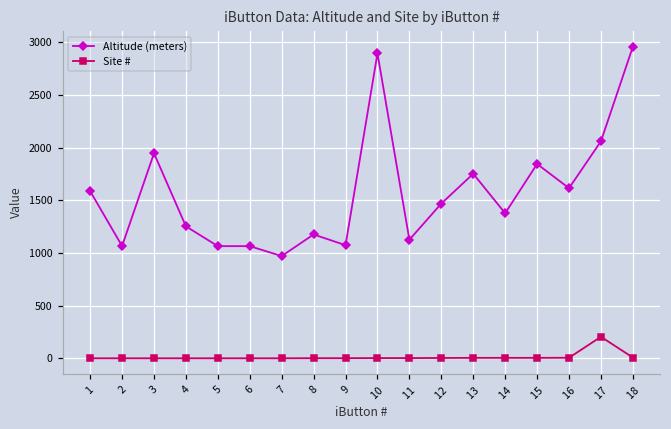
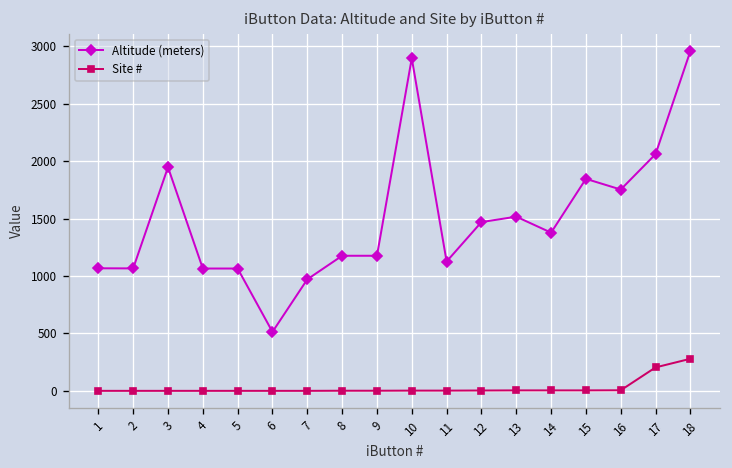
Altitude (meters), 1: 1600 -> 1100
Altitude (meters), 4: 1300 -> 1100
Altitude (meters), 6: 1100 -> 500
Altitude (meters), 9: 1100 -> 1200
Altitude (meters), 13: 1800 -> 1500
Altitude (meters), 16: 1600 -> 1800
Site #, 18: 0 -> 300
